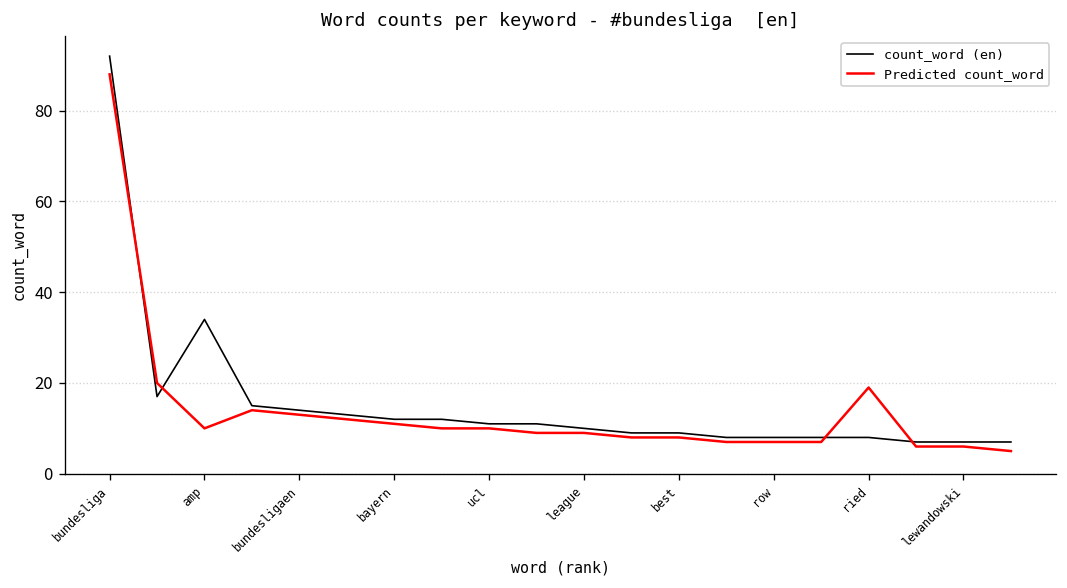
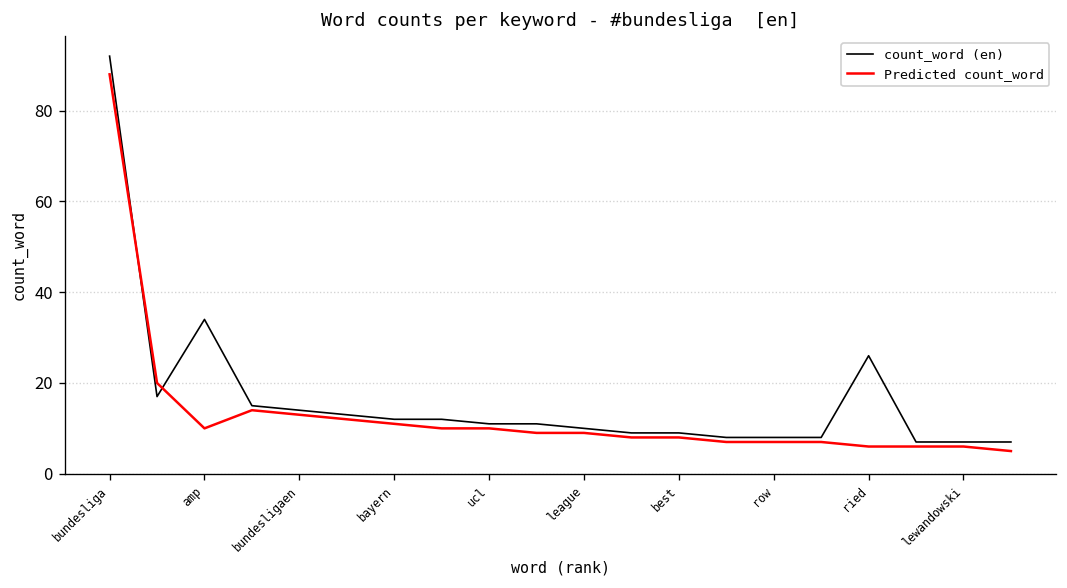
count_word (en), ried: 8 -> 26
Predicted count_word, ried: 19 -> 6
